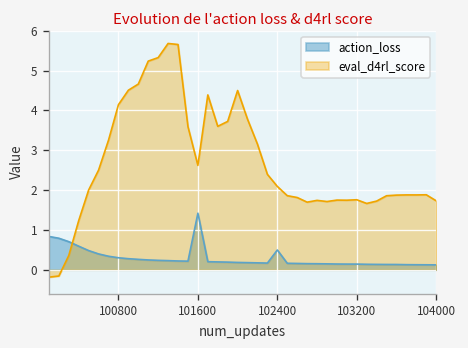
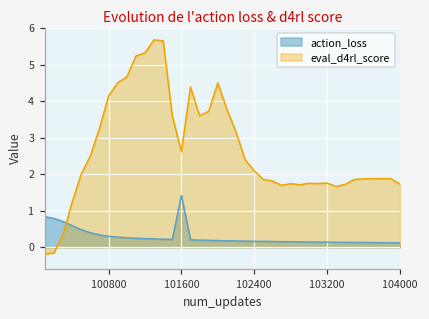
action_loss, 102400: 0.5 -> 0.2
